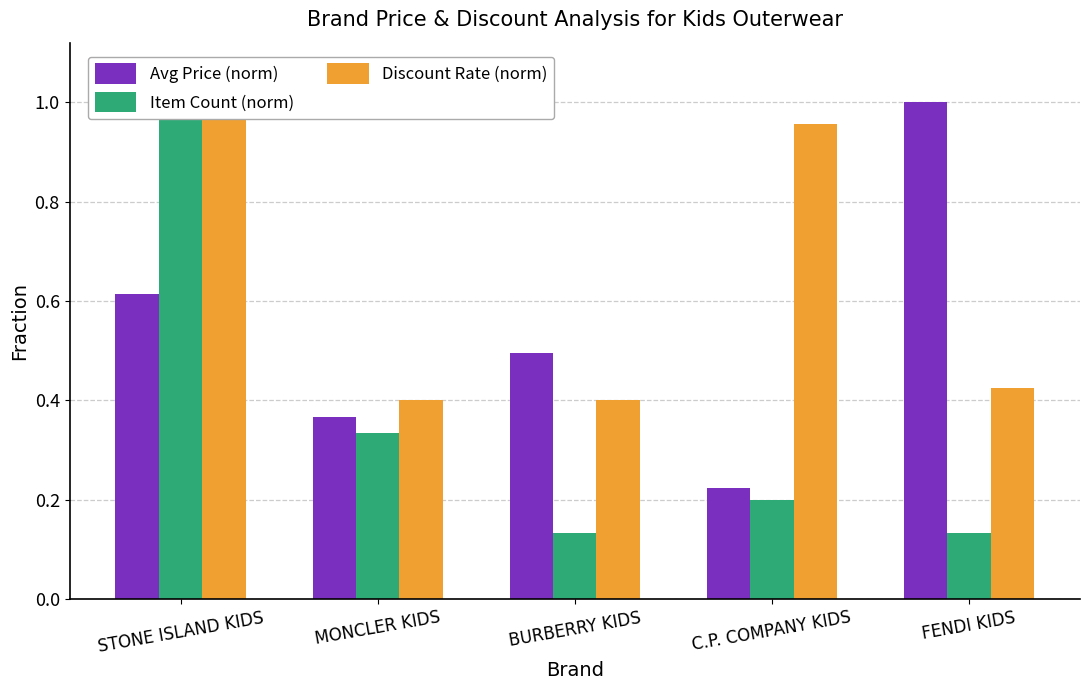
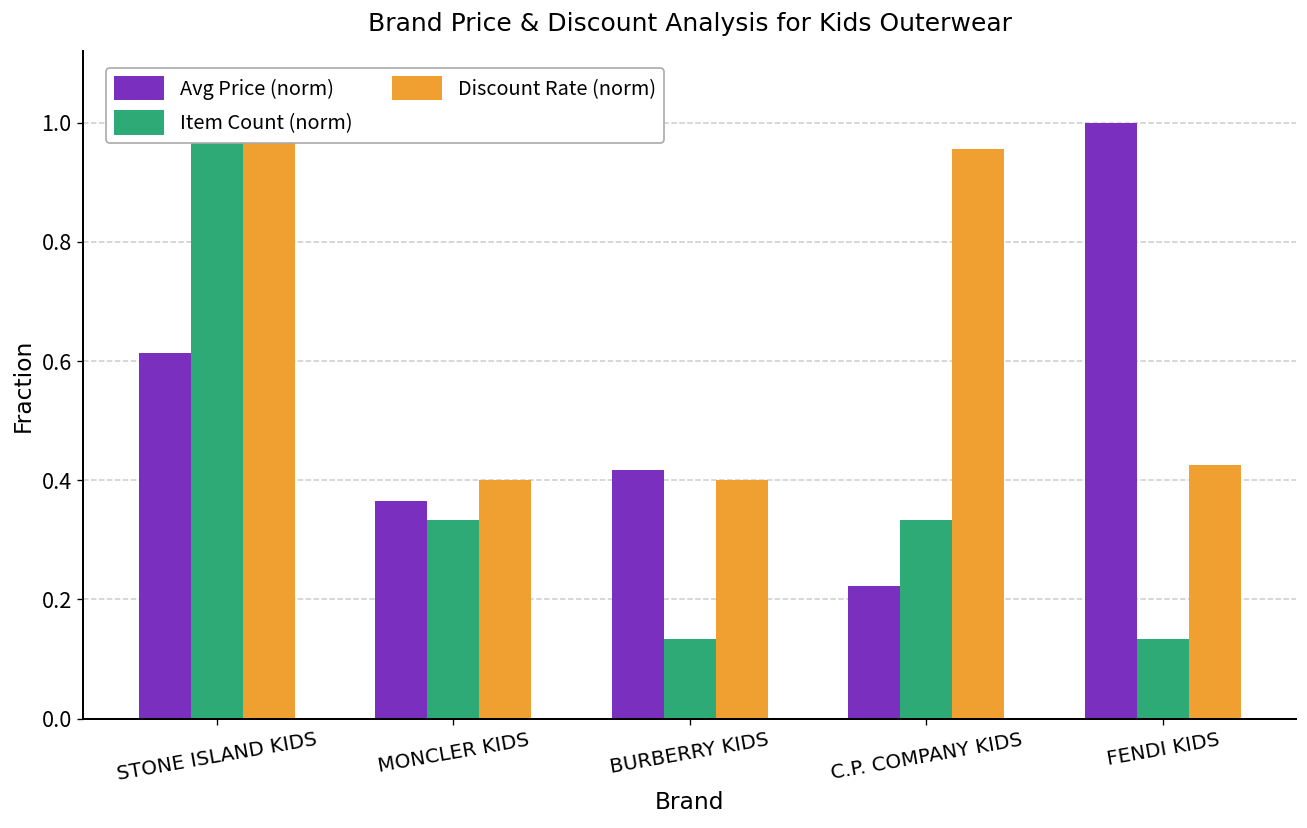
Avg Price (norm), BURBERRY KIDS: 0.49 -> 0.42
Item Count (norm), C.P. COMPANY KIDS: 0.20 -> 0.33
